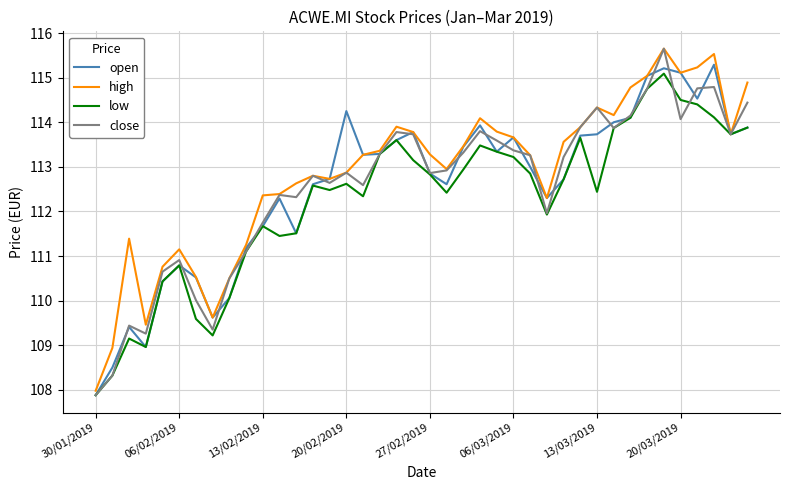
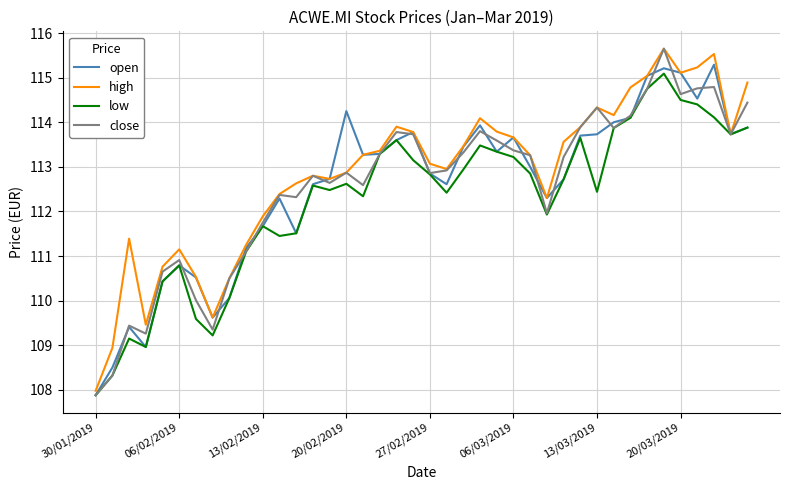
high, 13/02/2019: 112.4 -> 111.9
high, 27/02/2019: 113.3 -> 113.1
close, 20/03/2019: 114.1 -> 114.6
